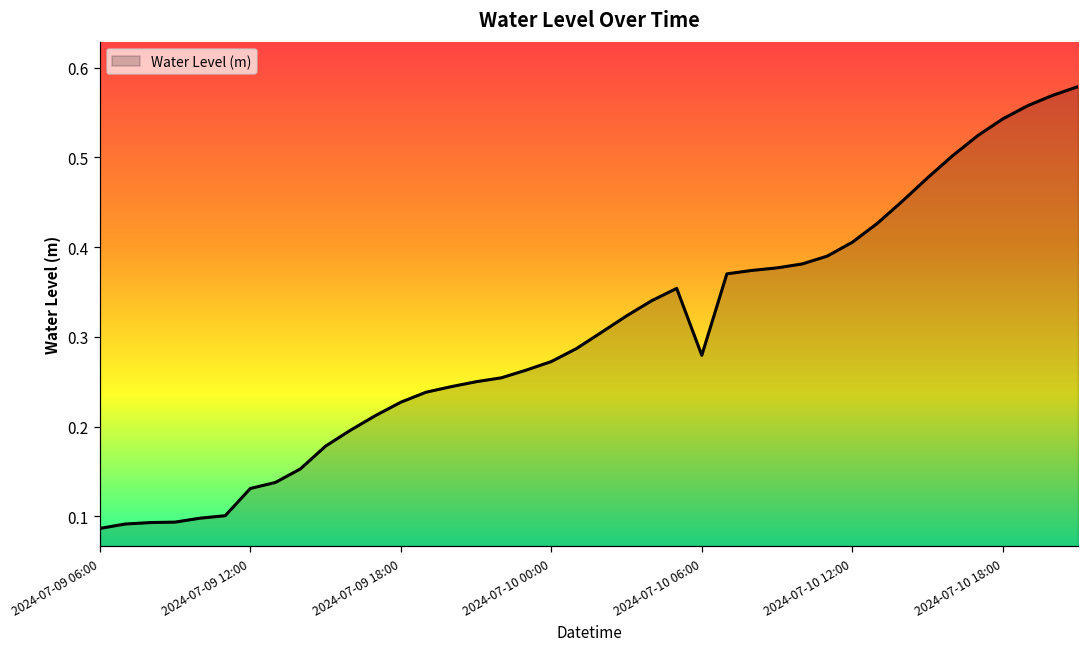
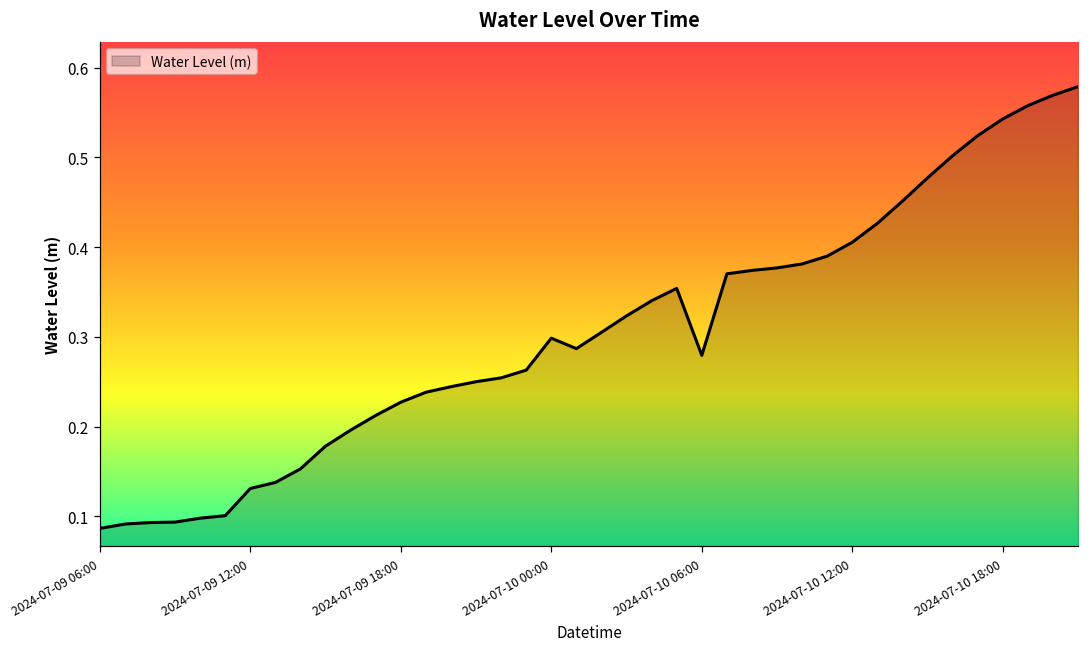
2024-07-10 00:00: 0.27 -> 0.30
